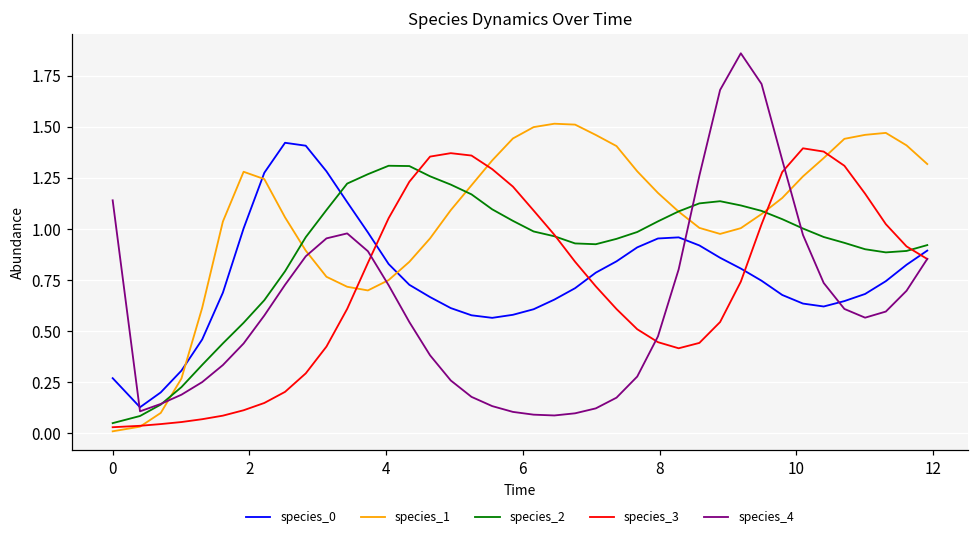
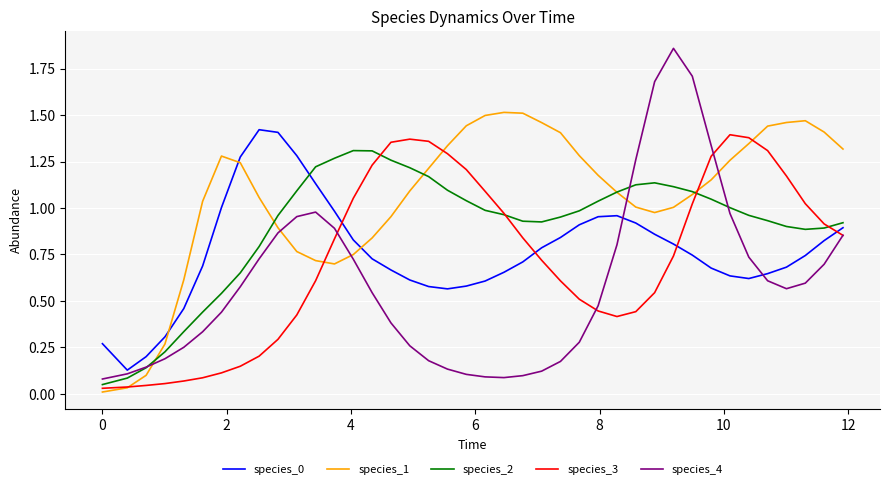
species_4, 0: 1.14 -> 0.08
